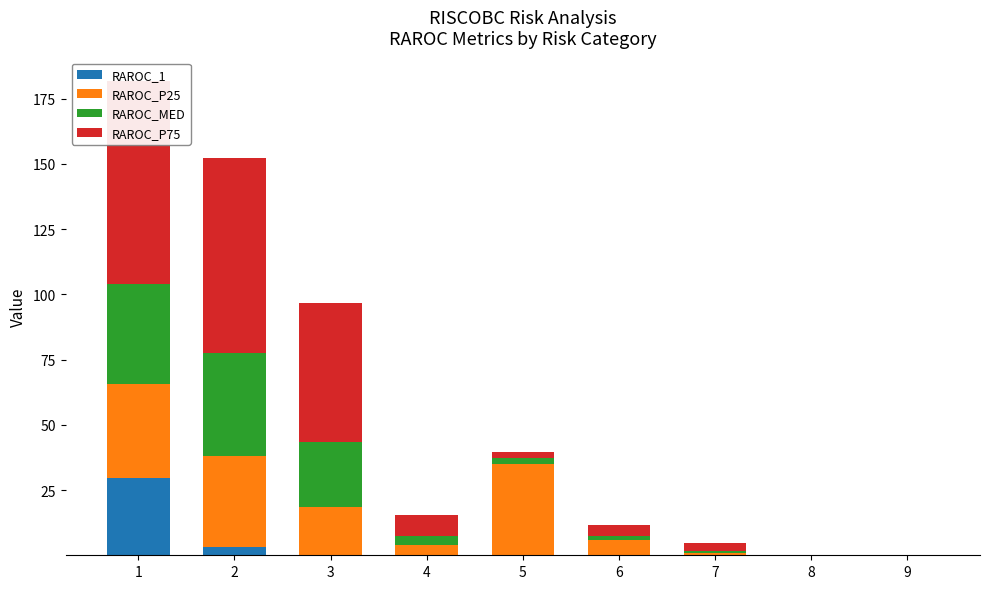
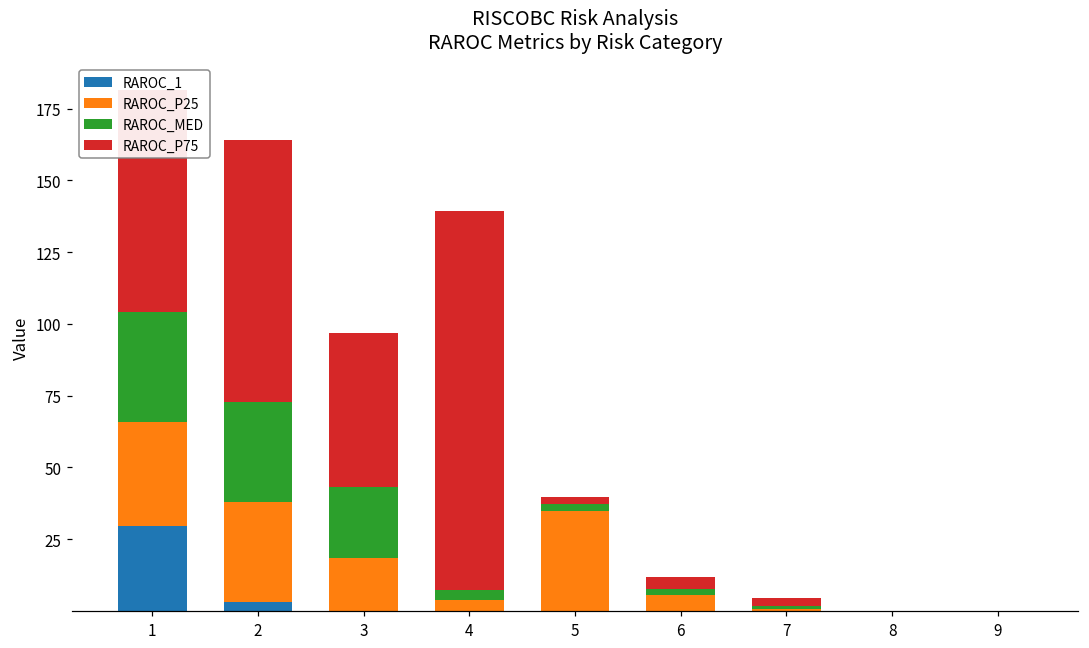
RAROC_MED, 2: 40 -> 35
RAROC_P75, 2: 75 -> 91
RAROC_P75, 4: 8 -> 132
